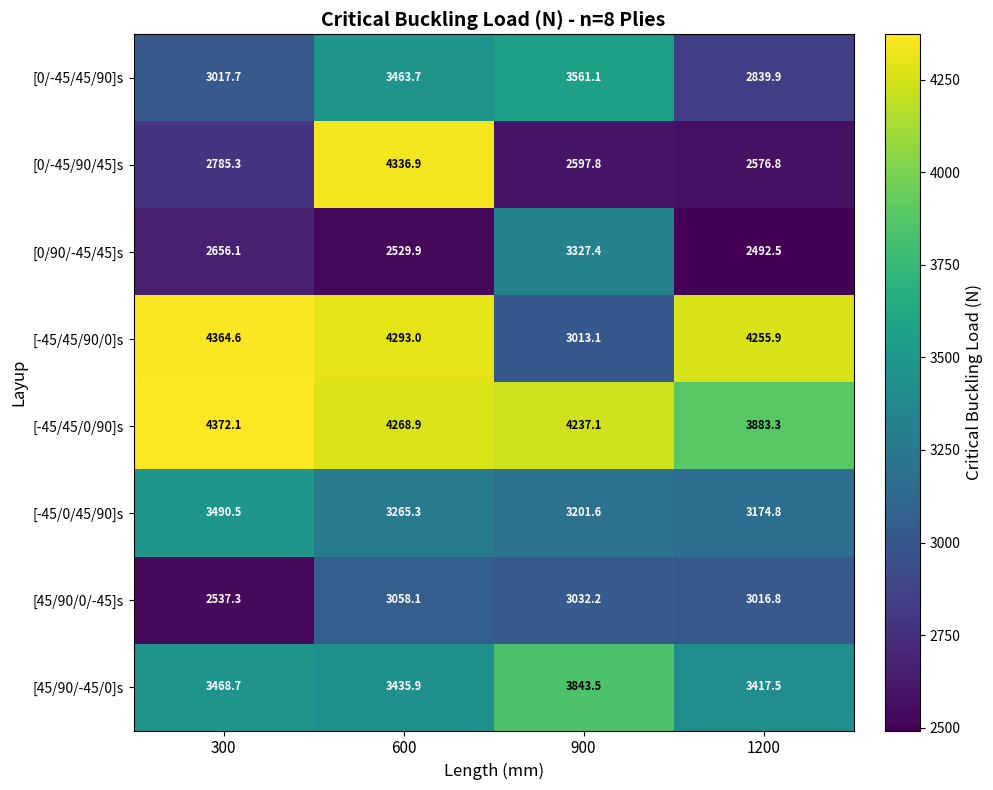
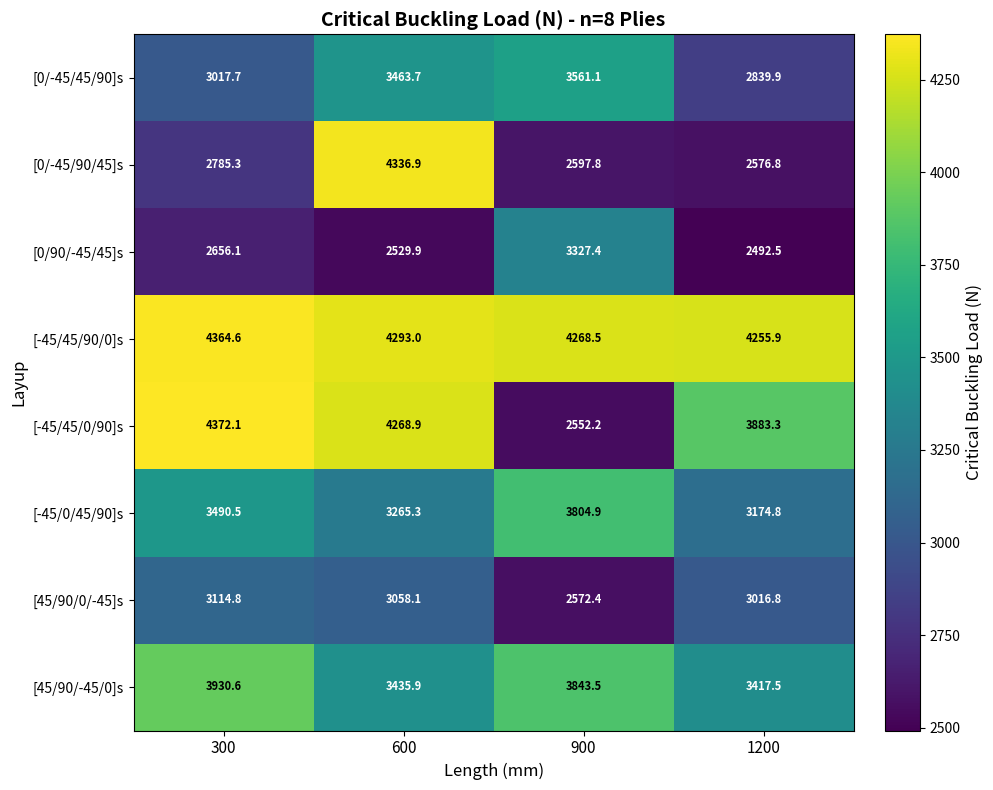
[-45/45/90/0]s, 900: 3013.1 -> 4268.5
[-45/45/0/90]s, 900: 4237.1 -> 2552.2
[-45/0/45/90]s, 900: 3201.6 -> 3804.9
[45/90/0/-45]s, 300: 2537.3 -> 3114.8
[45/90/0/-45]s, 900: 3032.2 -> 2572.4
[45/90/-45/0]s, 300: 3468.7 -> 3930.6
